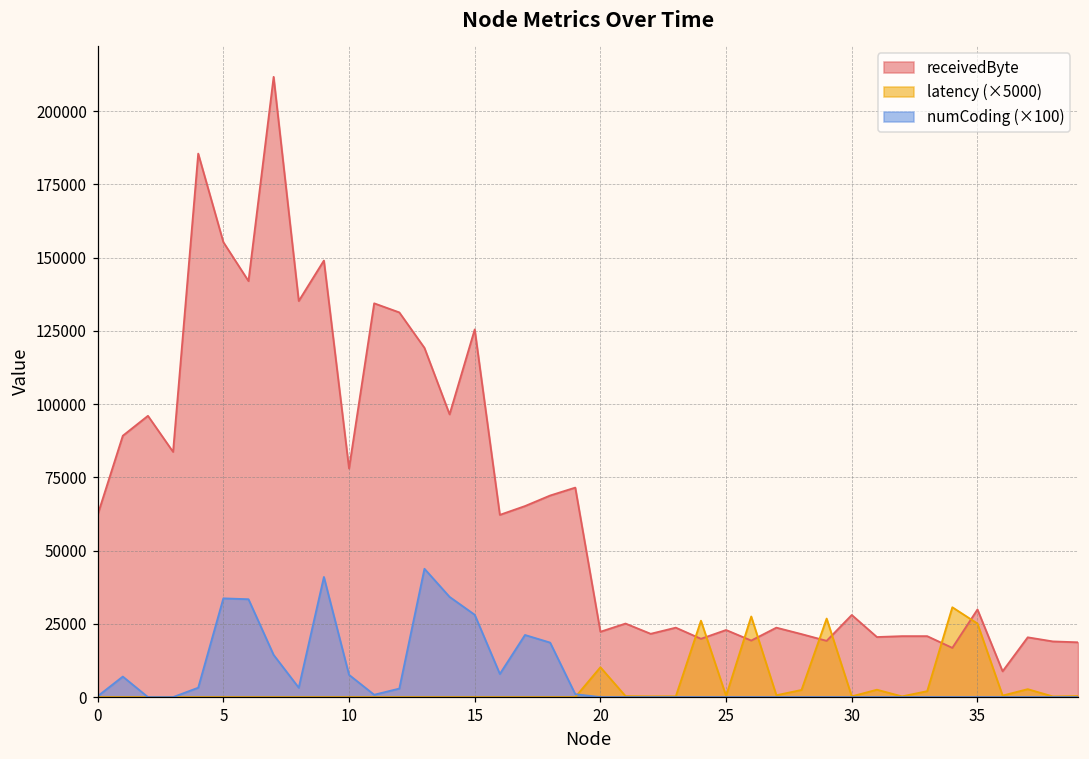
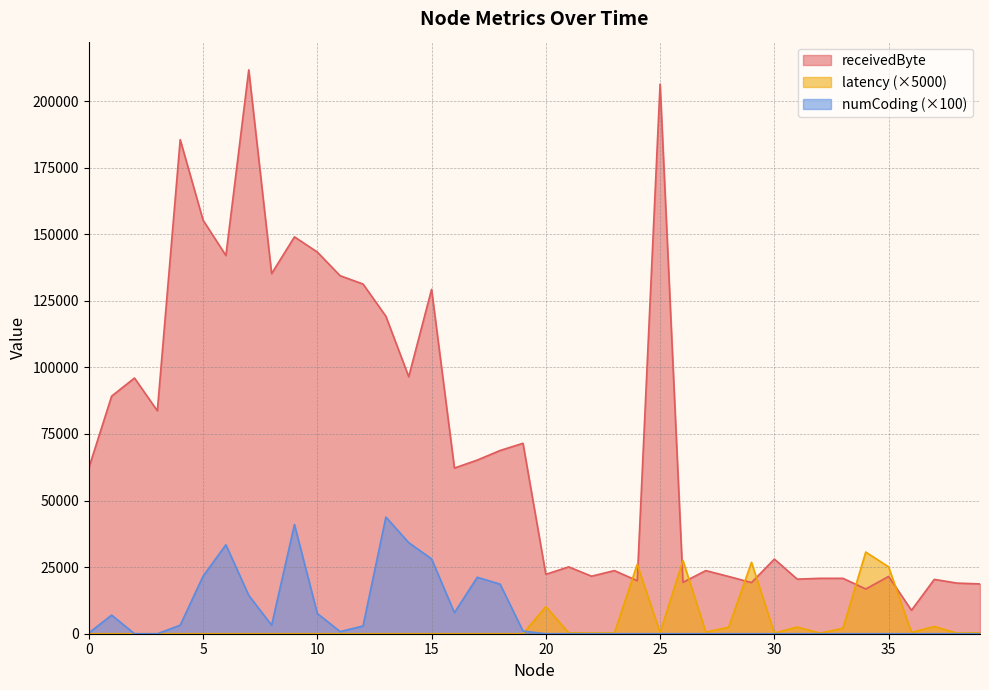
numCoding (×100), 5: 34000 -> 22000
receivedByte, 10: 78000 -> 143000
receivedByte, 15: 126000 -> 129000
receivedByte, 25: 23000 -> 206000
receivedByte, 35: 30000 -> 22000
